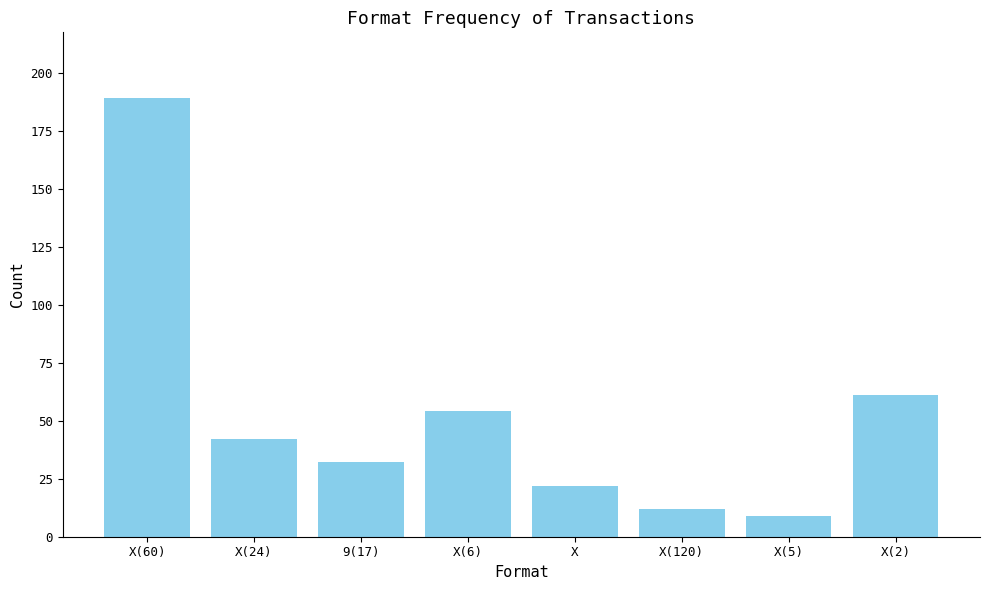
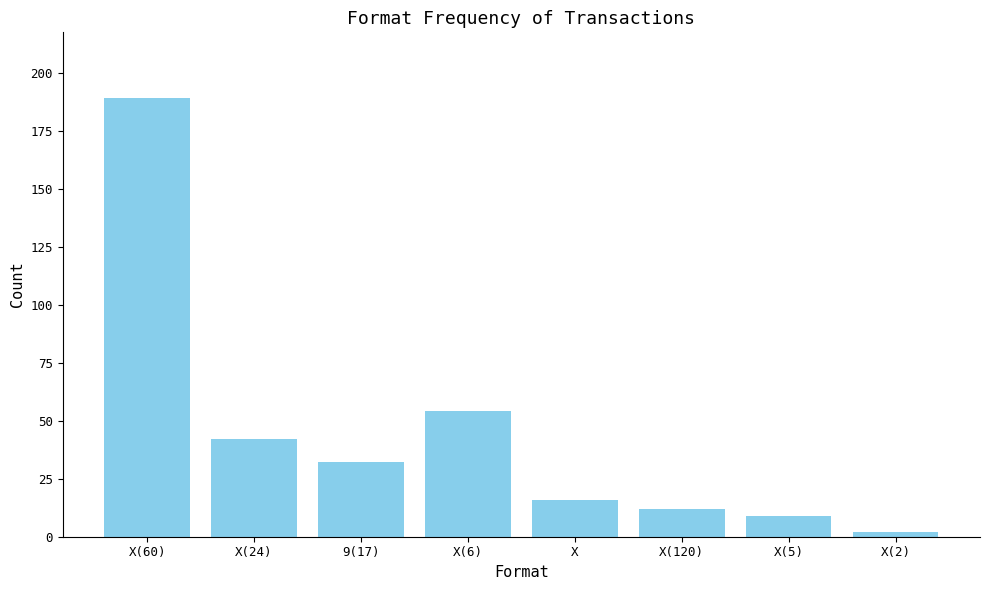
X: 22 -> 16
X(2): 61 -> 2
